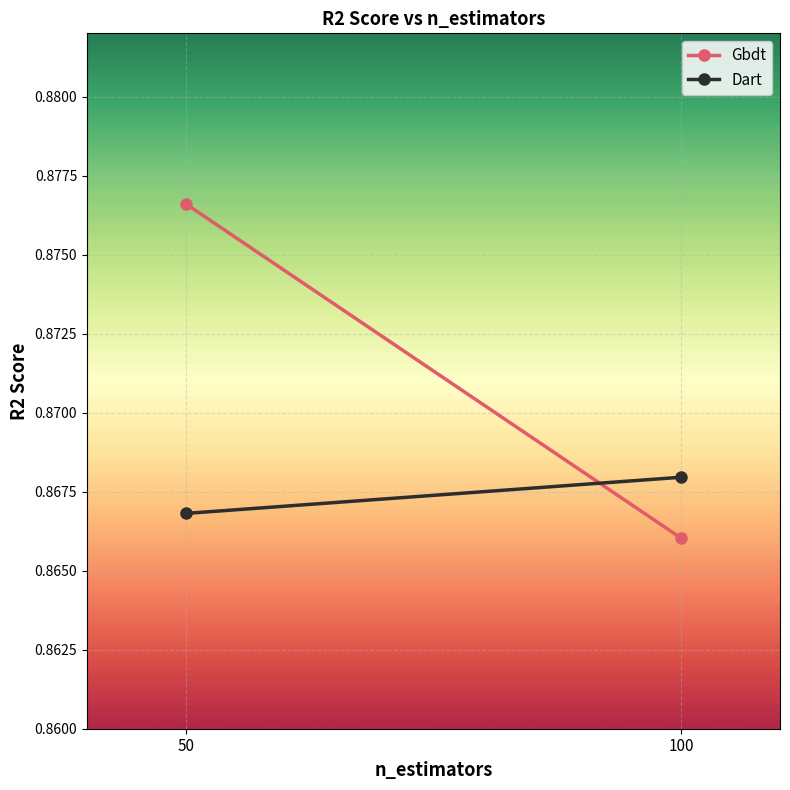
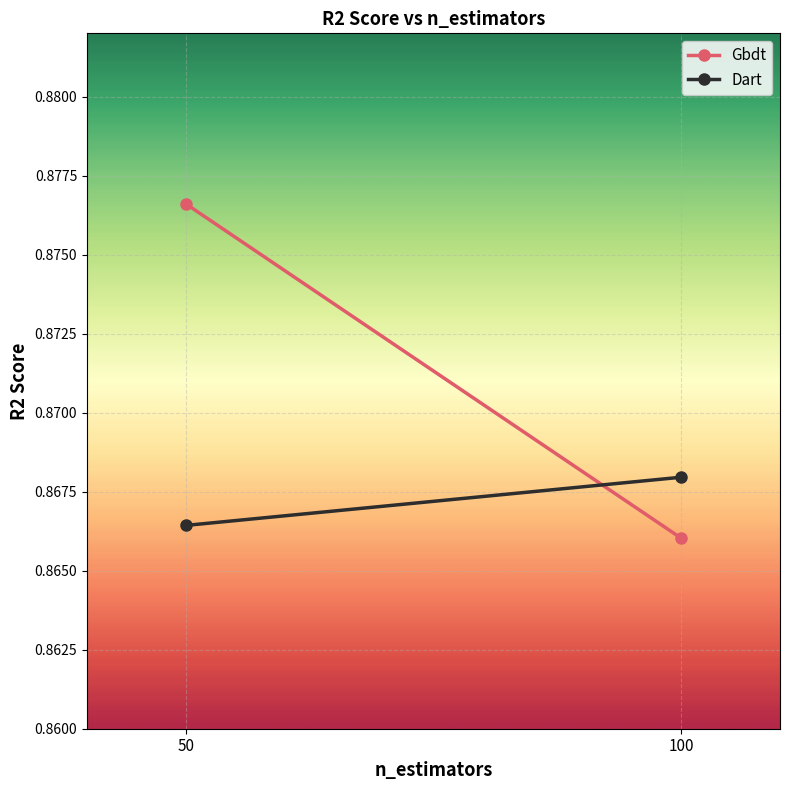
Dart, 50: 0.8668 -> 0.8664
